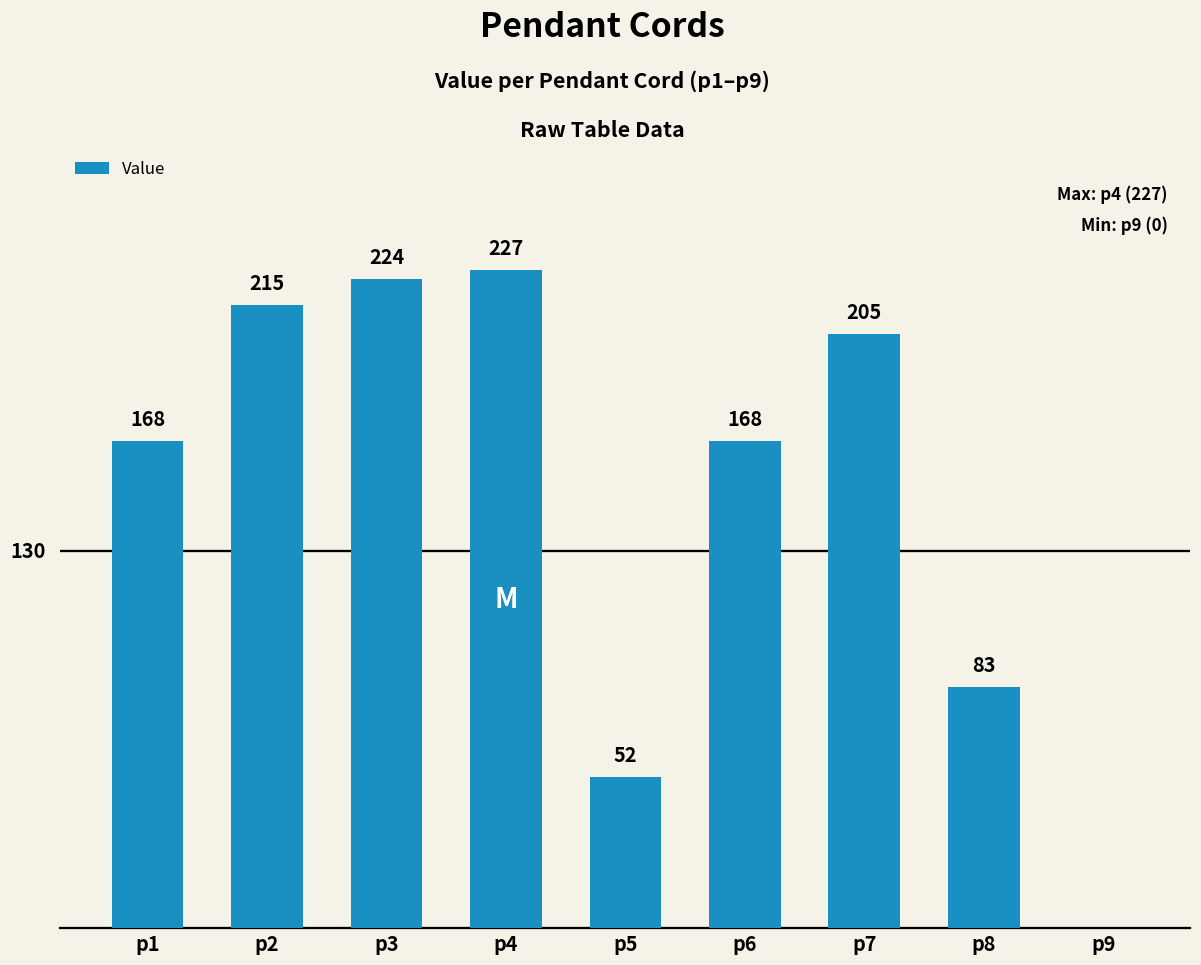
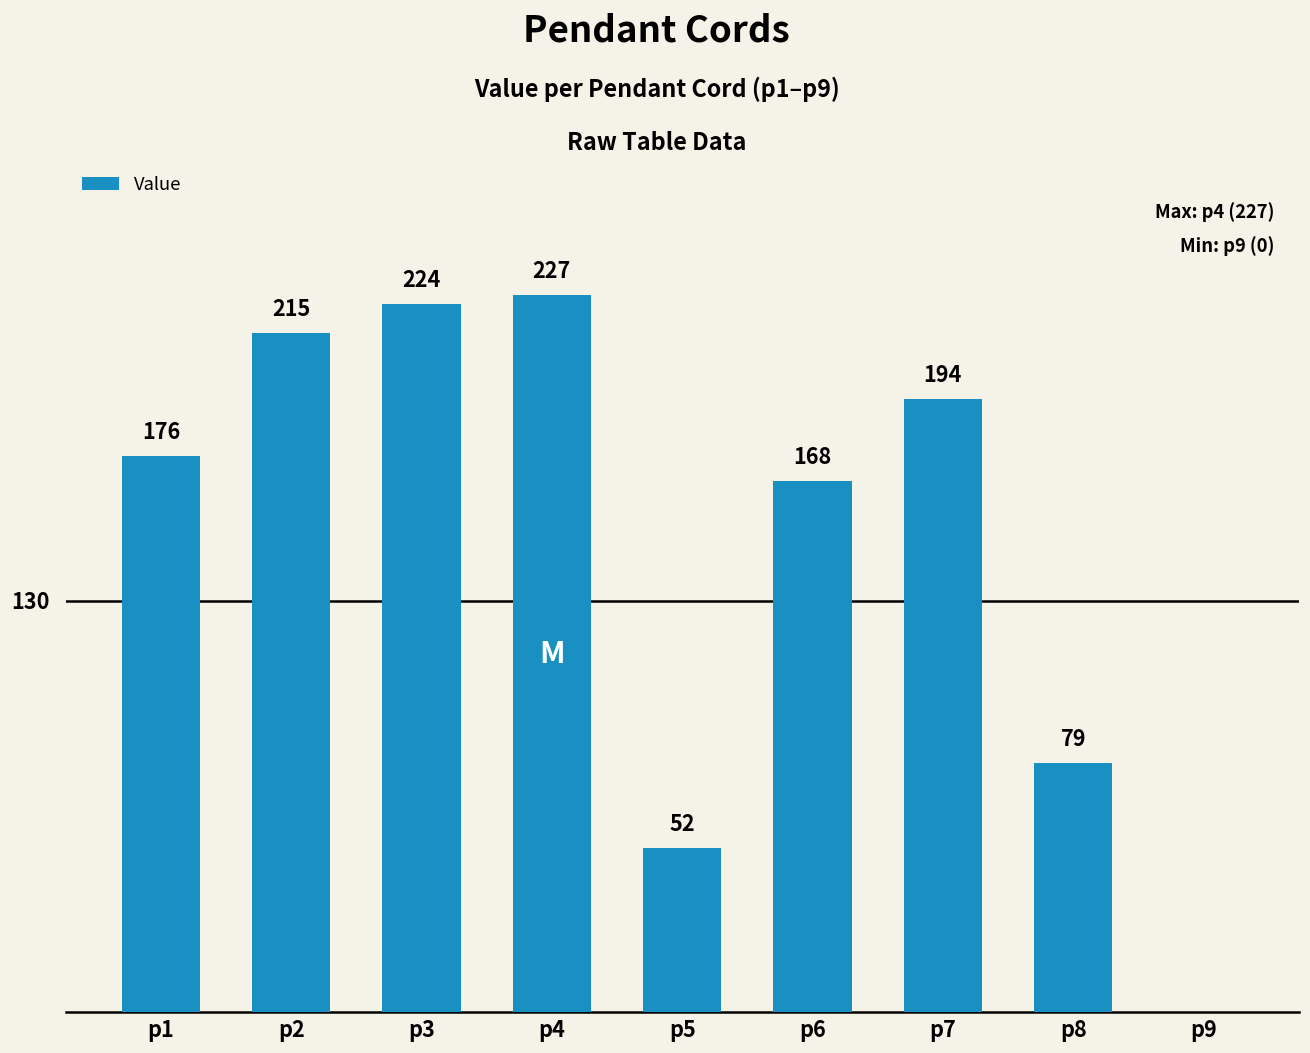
p1: 168 -> 176
p7: 205 -> 194
p8: 83 -> 79
